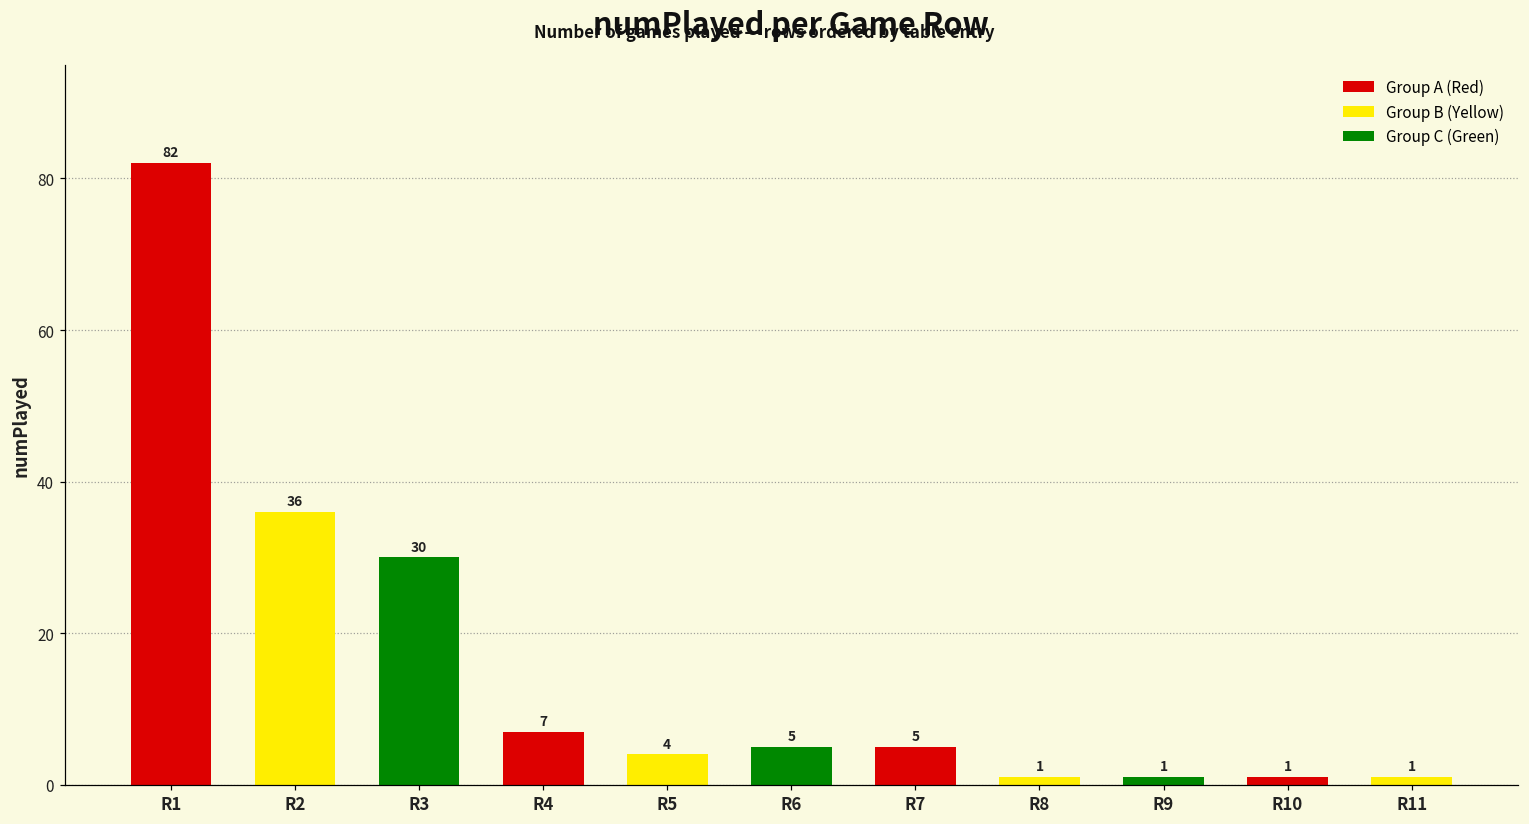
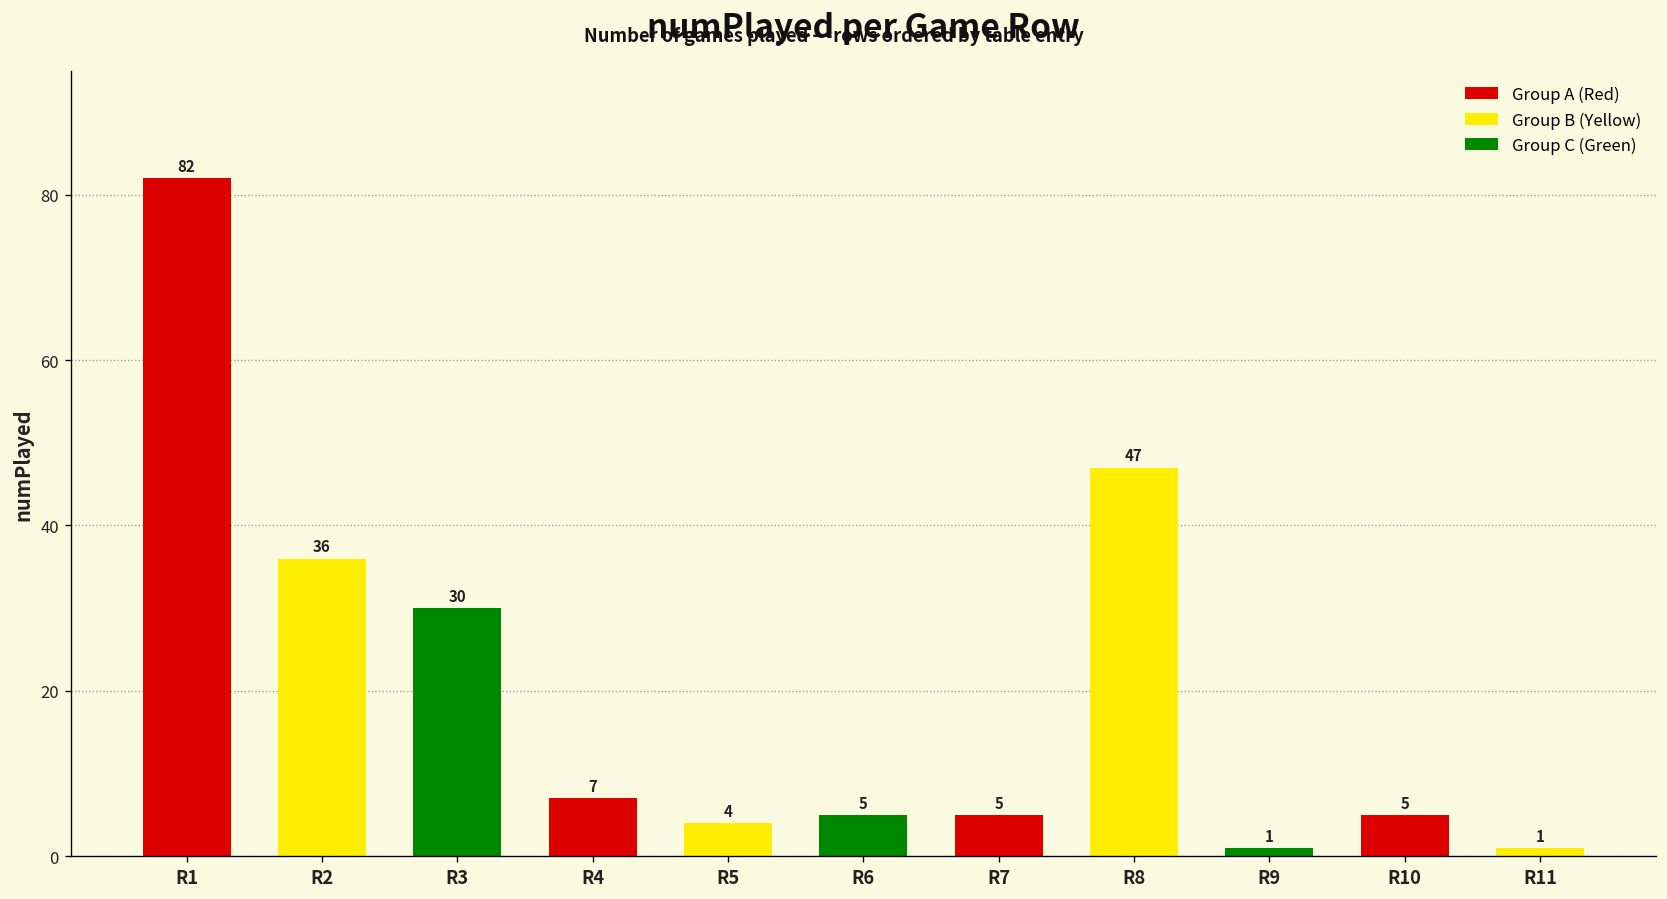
R8: 1 -> 47
R10: 1 -> 5
